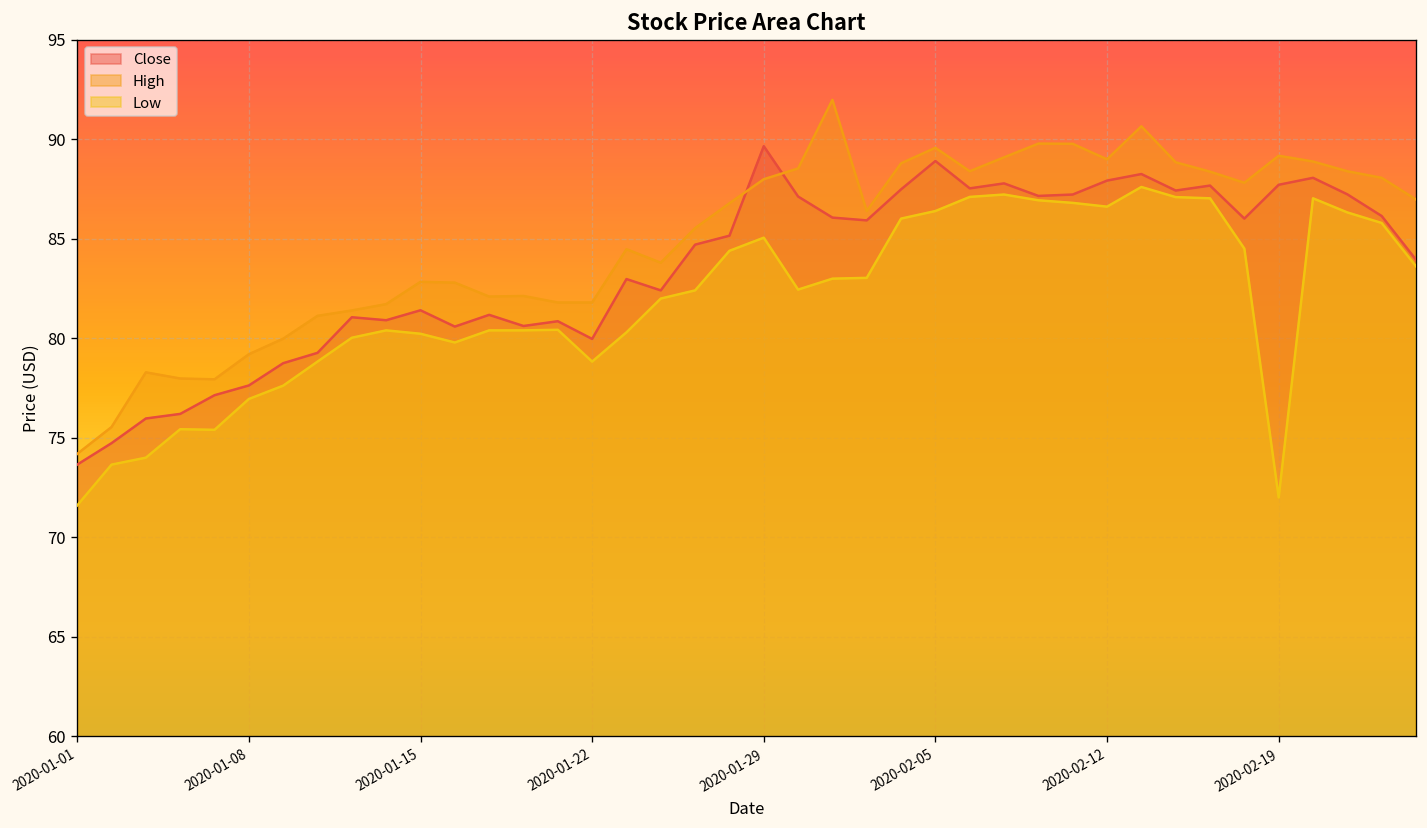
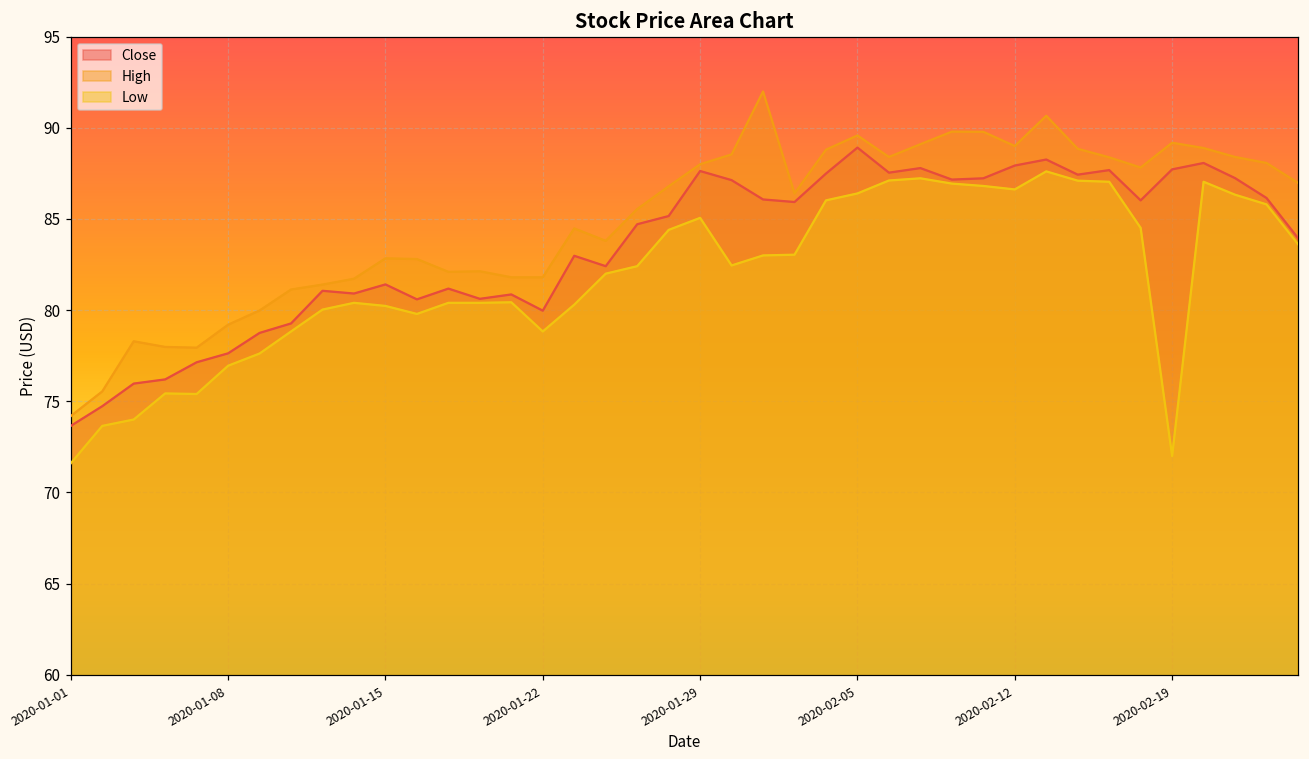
Close, 2020-01-29: 89.7 -> 87.6
